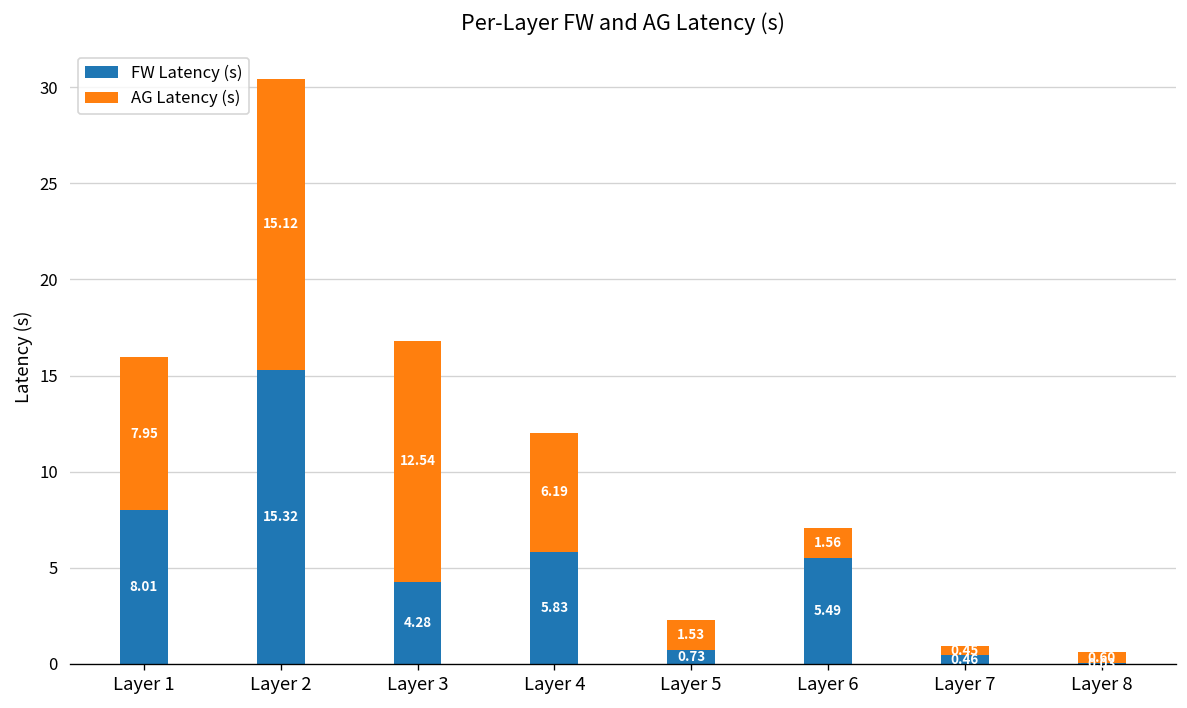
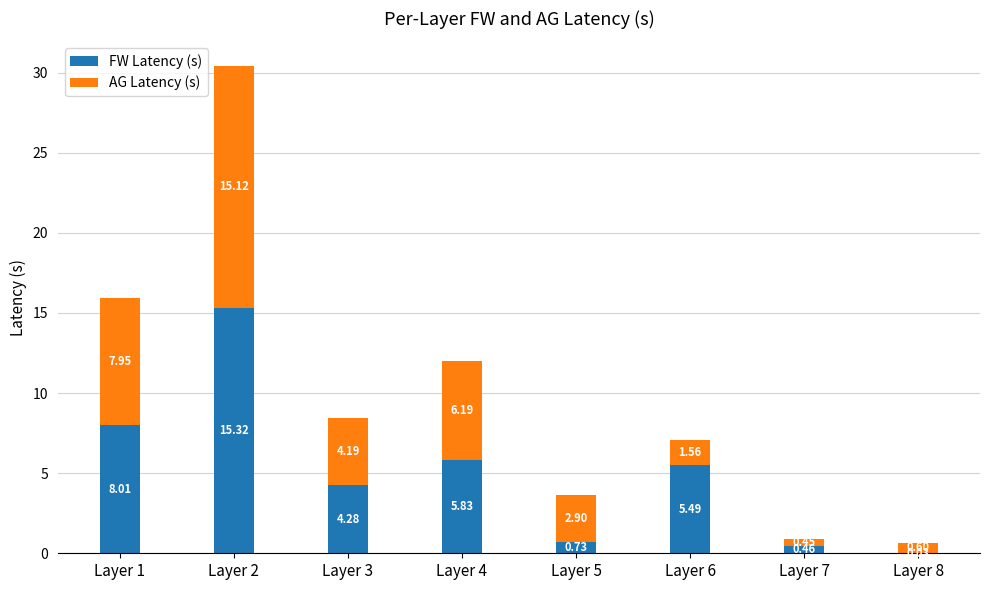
AG Latency (s), Layer 3: 12.54 -> 4.19
AG Latency (s), Layer 5: 1.53 -> 2.90
